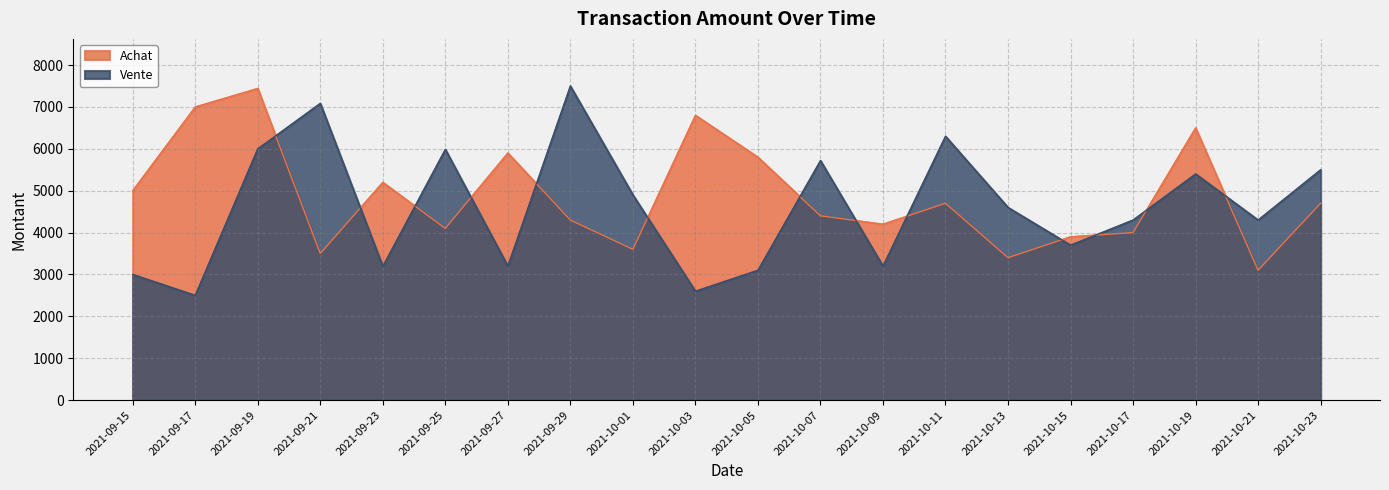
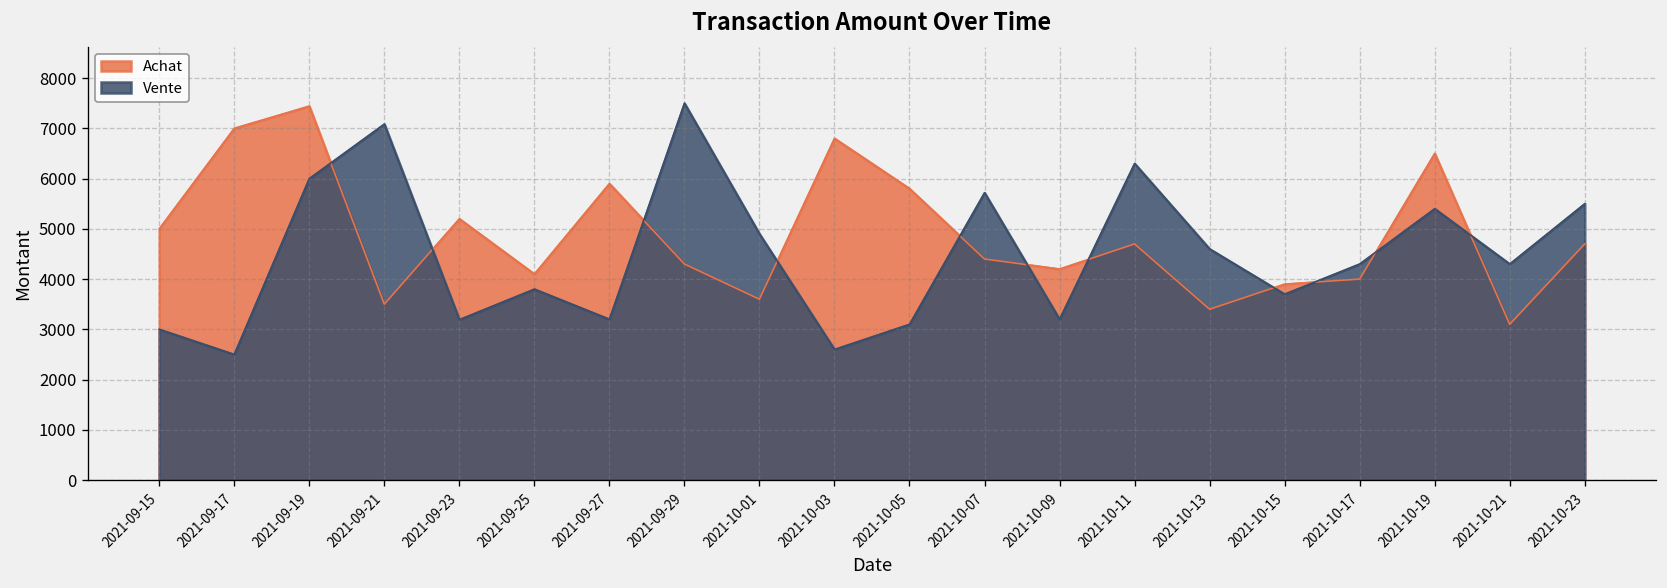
Vente, 2021-09-25: 6000 -> 3800
